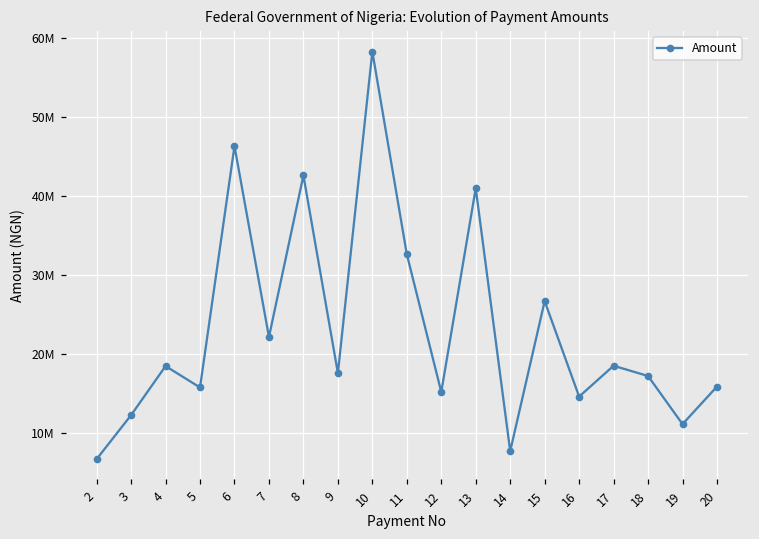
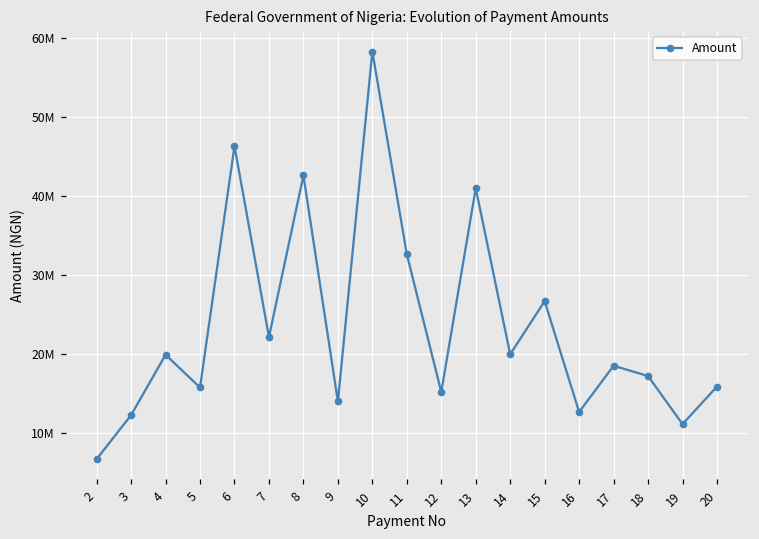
4: 18000000 -> 20000000
9: 18000000 -> 14000000
14: 8000000 -> 20000000
16: 15000000 -> 13000000
